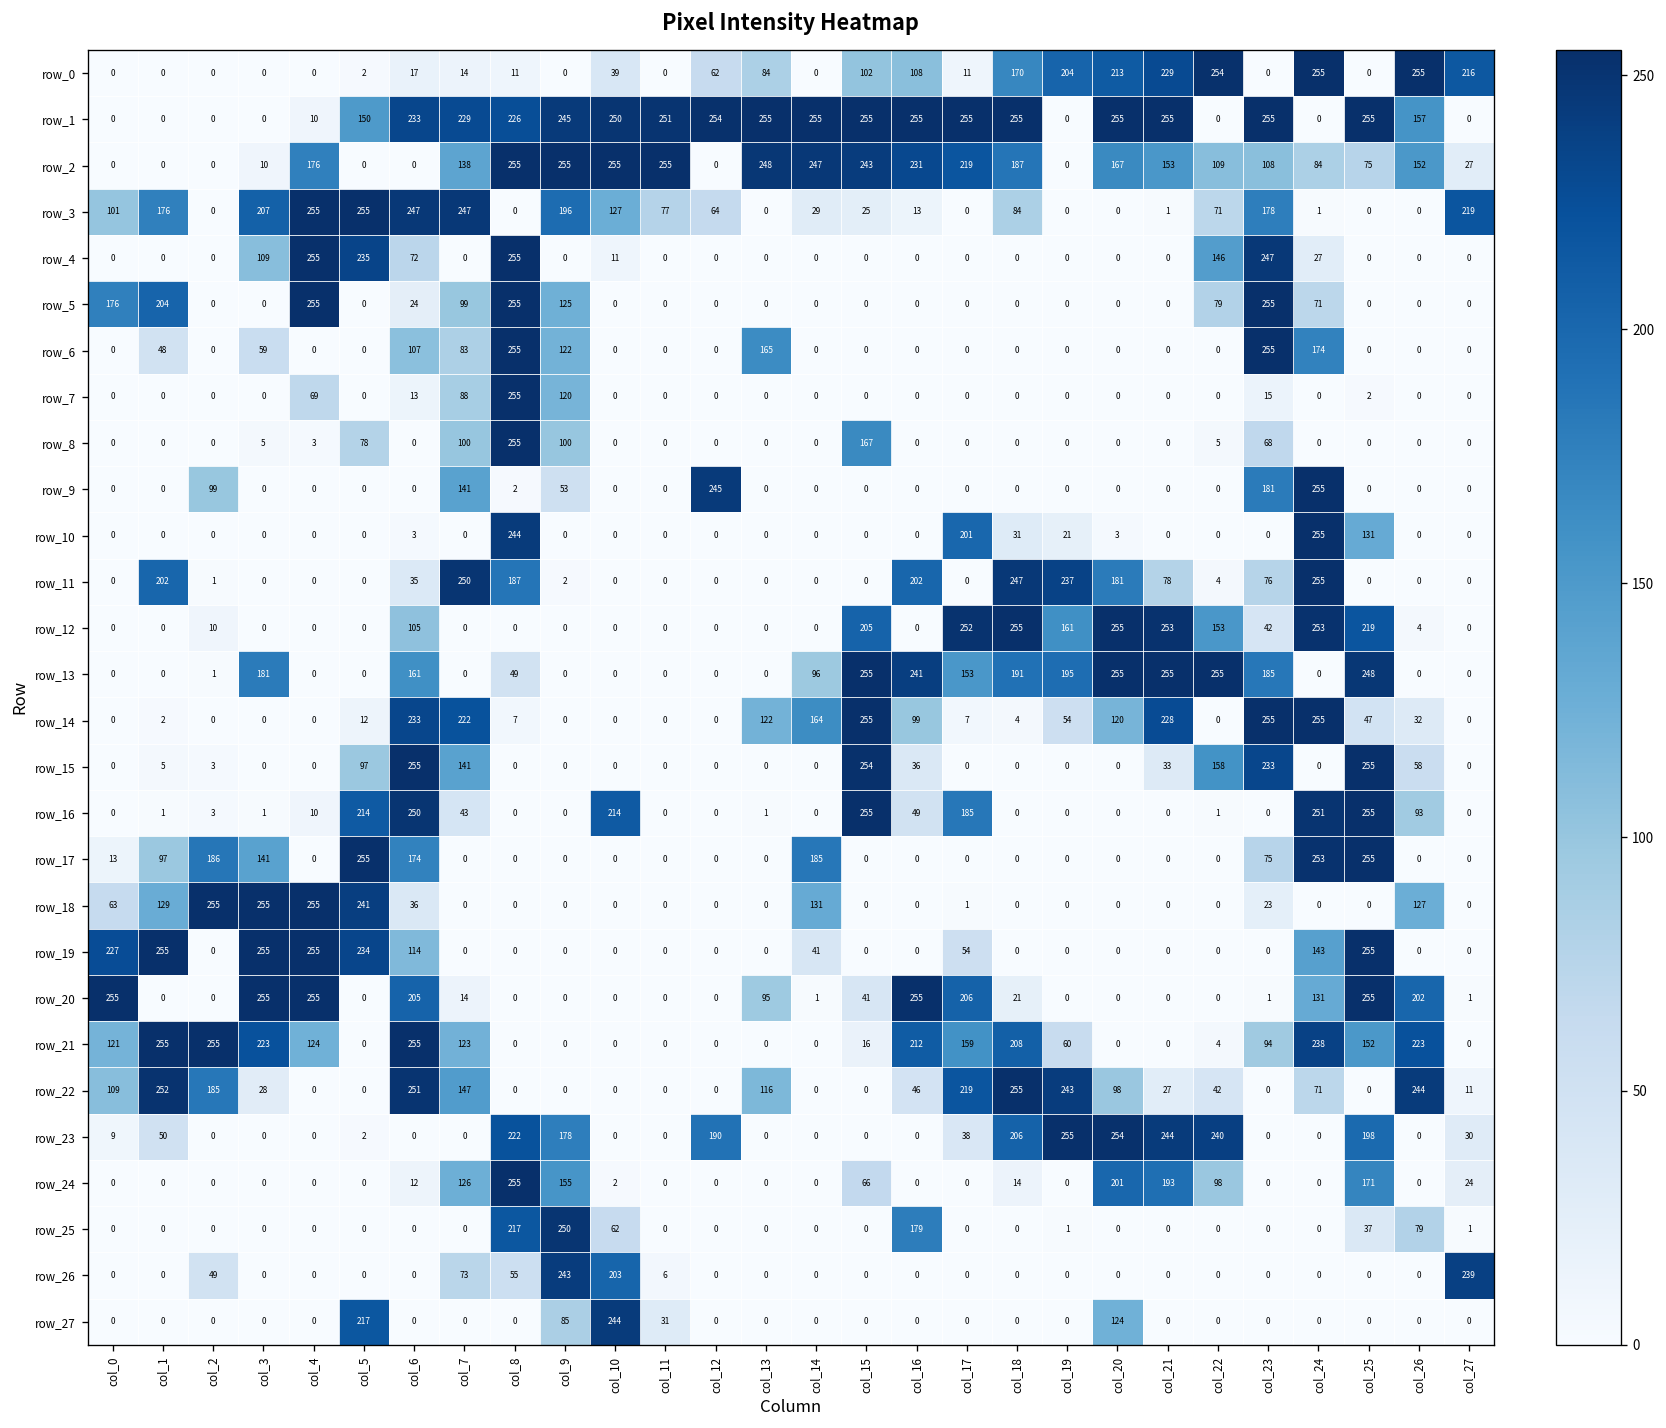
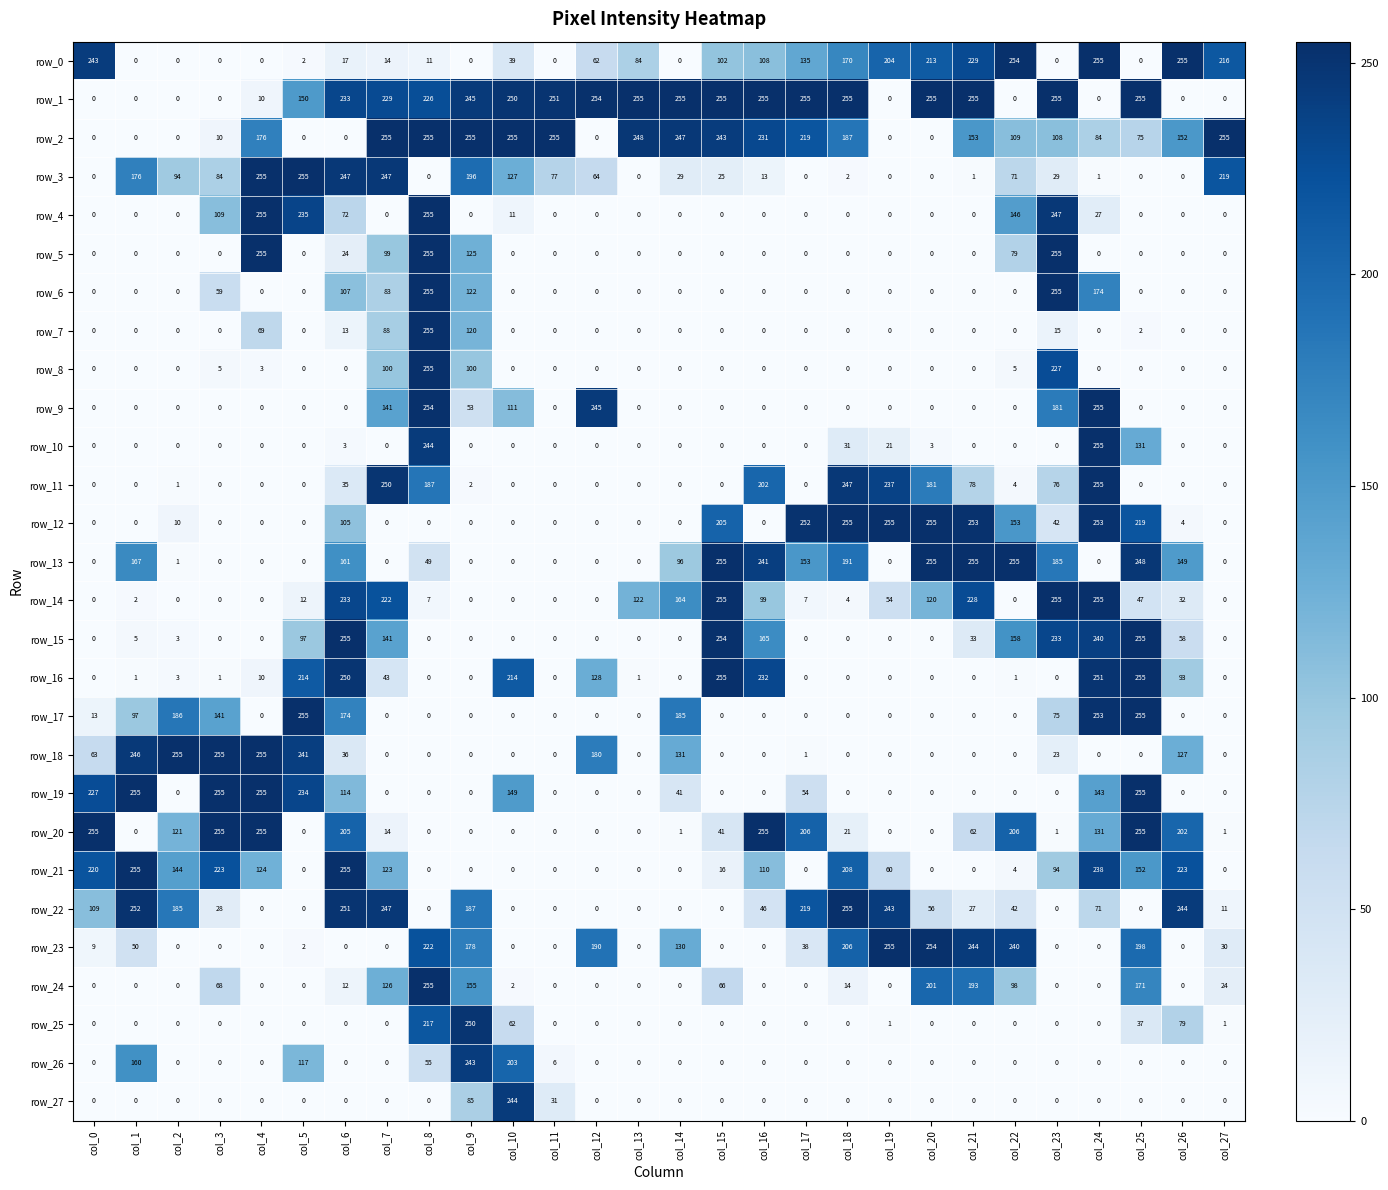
row_0, col_0: 0 -> 243
row_0, col_17: 11 -> 135
row_1, col_26: 157 -> 0
row_2, col_7: 138 -> 255
row_2, col_20: 167 -> 0
row_2, col_27: 27 -> 255
row_3, col_0: 101 -> 0
row_3, col_2: 0 -> 94
row_3, col_3: 207 -> 84
row_3, col_18: 84 -> 2
row_3, col_23: 178 -> 29
row_5, col_0: 176 -> 0
row_5, col_1: 204 -> 0
row_5, col_24: 71 -> 0
row_6, col_1: 48 -> 0
row_6, col_13: 165 -> 0
row_8, col_5: 78 -> 0
row_8, col_15: 167 -> 0
row_8, col_23: 68 -> 227
row_9, col_2: 99 -> 0
row_9, col_8: 2 -> 254
row_9, col_10: 0 -> 111
row_10, col_17: 201 -> 0
row_11, col_1: 202 -> 0
row_12, col_19: 161 -> 255
row_13, col_1: 0 -> 167
row_13, col_3: 181 -> 0
row_13, col_19: 195 -> 0
row_13, col_26: 0 -> 149
row_15, col_16: 36 -> 165
row_15, col_24: 0 -> 240
row_16, col_12: 0 -> 128
row_16, col_16: 49 -> 232
row_16, col_17: 185 -> 0
row_18, col_1: 129 -> 246
row_18, col_12: 0 -> 180
row_19, col_10: 0 -> 149
row_20, col_2: 0 -> 121
row_20, col_13: 95 -> 0
row_20, col_21: 0 -> 62
row_20, col_22: 0 -> 206
row_21, col_0: 121 -> 220
row_21, col_2: 255 -> 144
row_21, col_16: 212 -> 110
row_21, col_17: 159 -> 0
row_22, col_7: 147 -> 247
row_22, col_9: 0 -> 187
row_22, col_13: 116 -> 0
row_22, col_20: 98 -> 56
row_23, col_14: 0 -> 130
row_24, col_3: 0 -> 68
row_25, col_16: 179 -> 0
row_26, col_1: 0 -> 160
row_26, col_2: 49 -> 0
row_26, col_5: 0 -> 117
row_26, col_7: 73 -> 0
row_26, col_27: 239 -> 0
row_27, col_5: 217 -> 0
row_27, col_20: 124 -> 0
